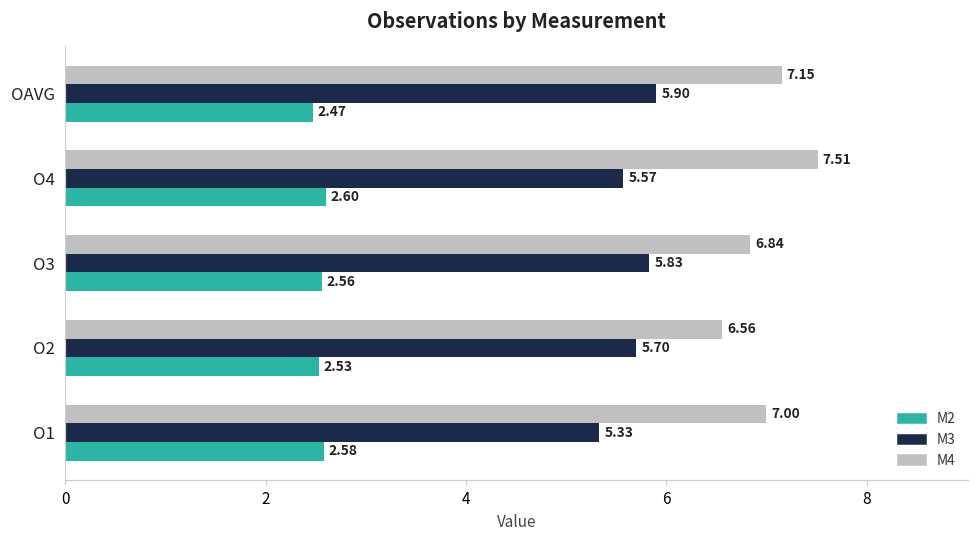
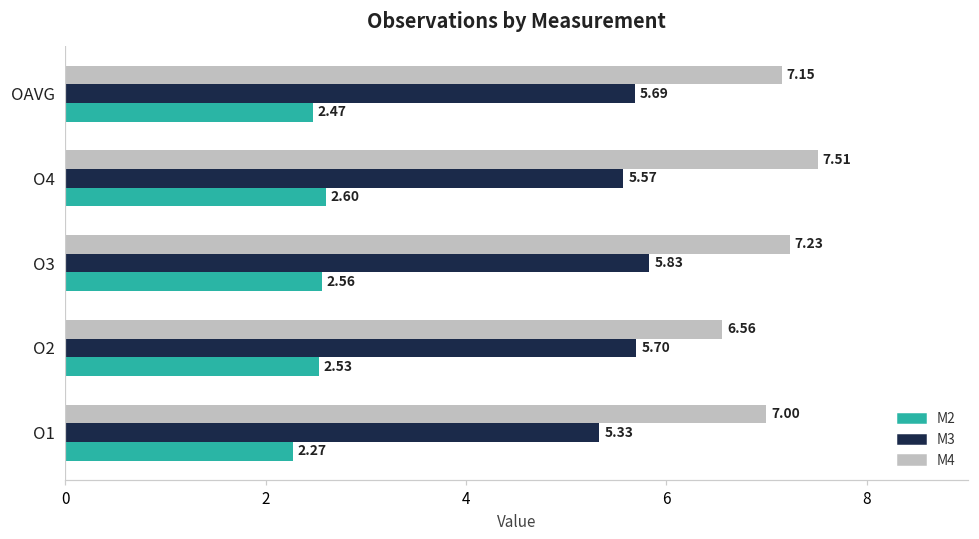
M3, OAVG: 5.90 -> 5.69
M4, O3: 6.84 -> 7.23
M2, O1: 2.58 -> 2.27
